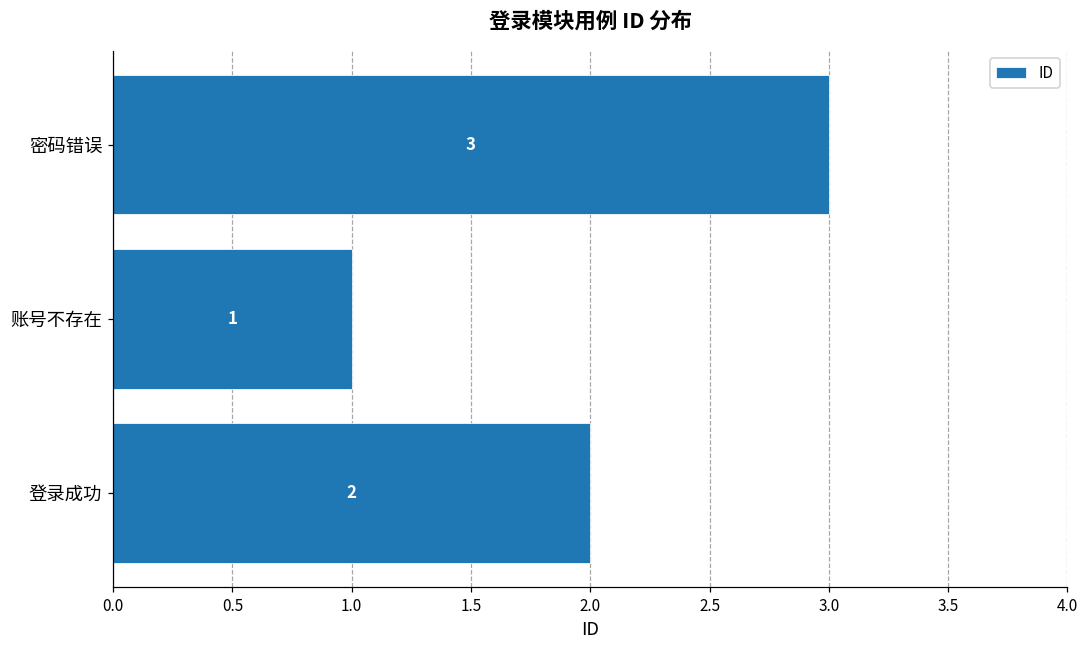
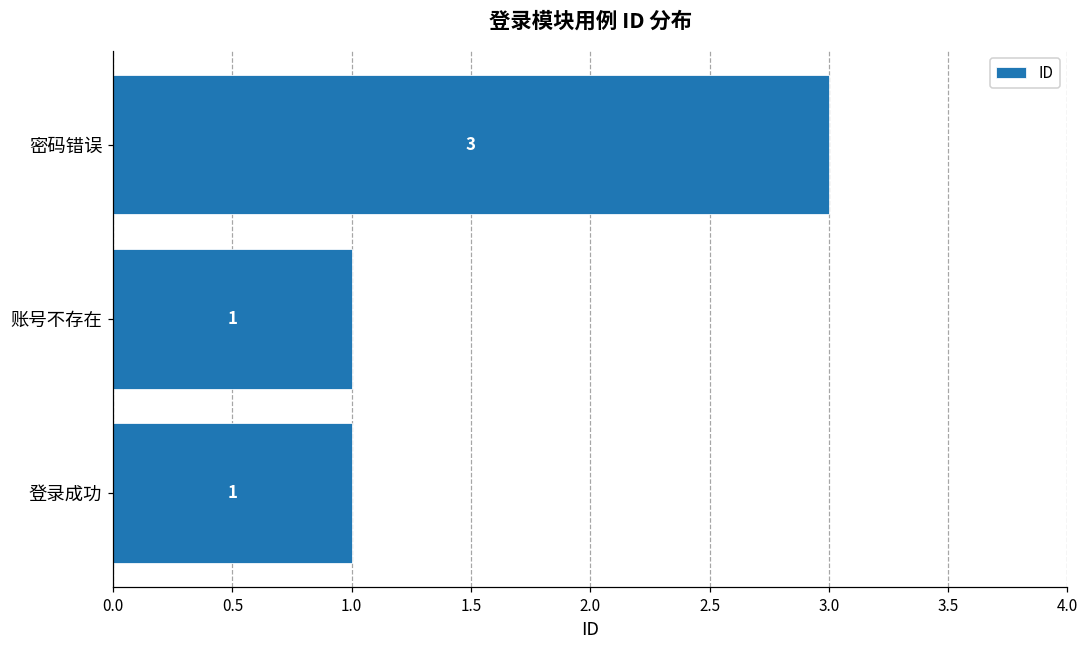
登录成功: 2 -> 1
